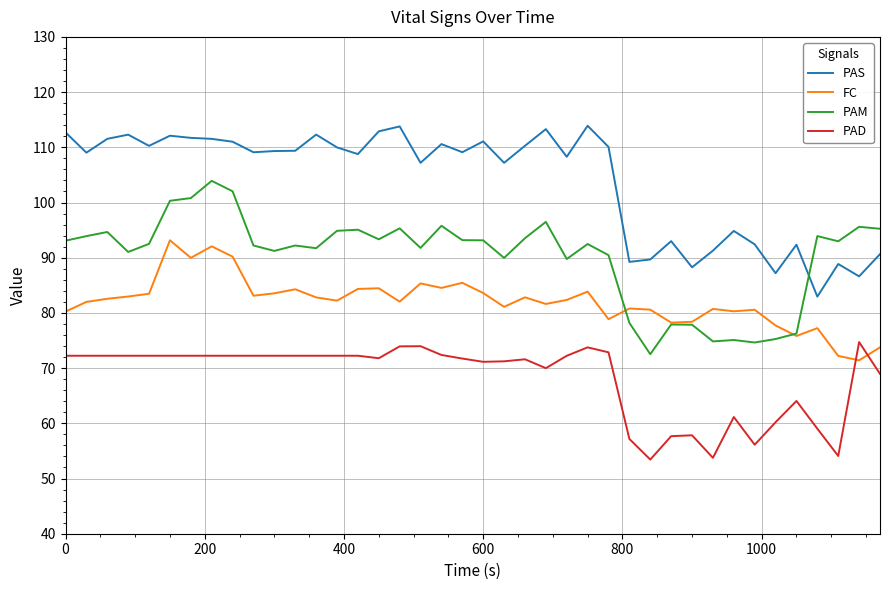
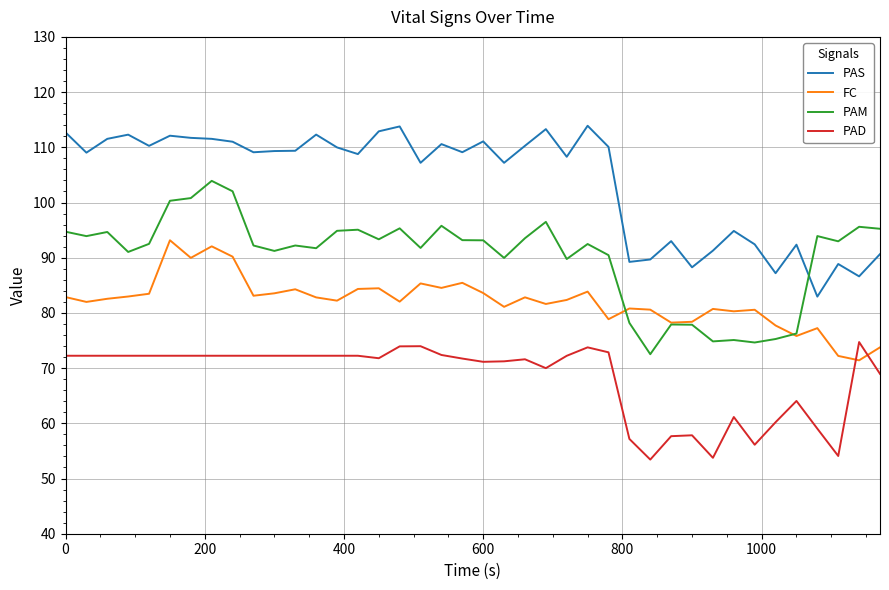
FC, 0: 80 -> 83
PAM, 0: 93 -> 95
